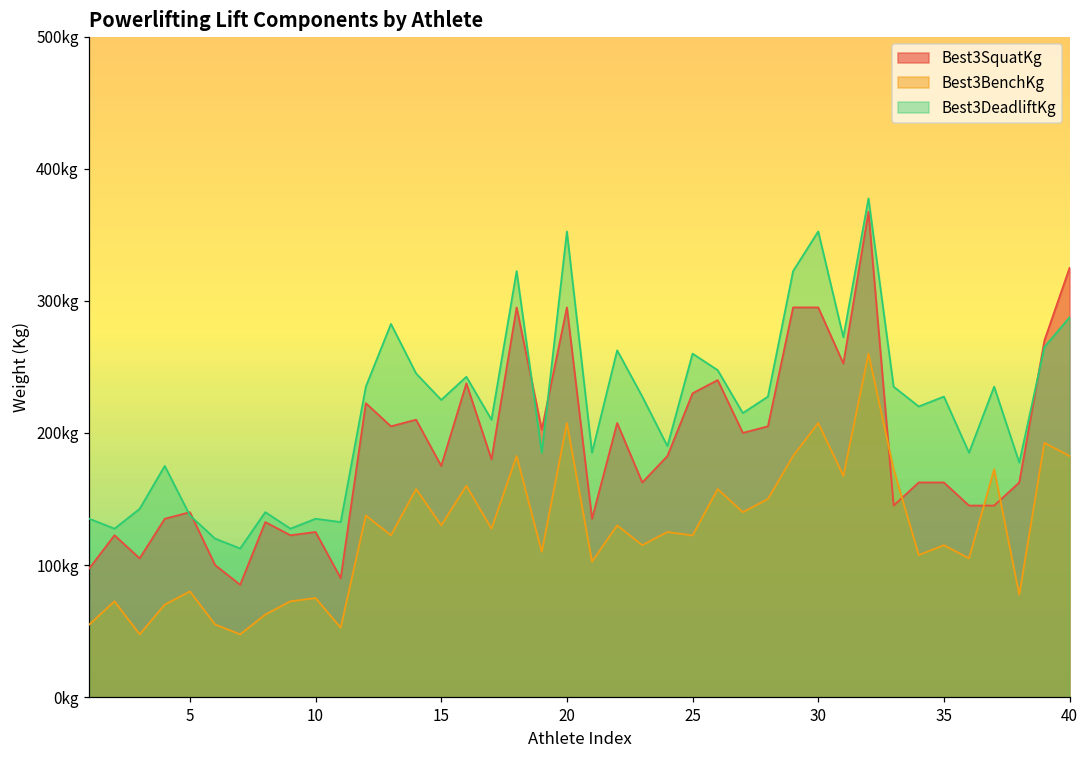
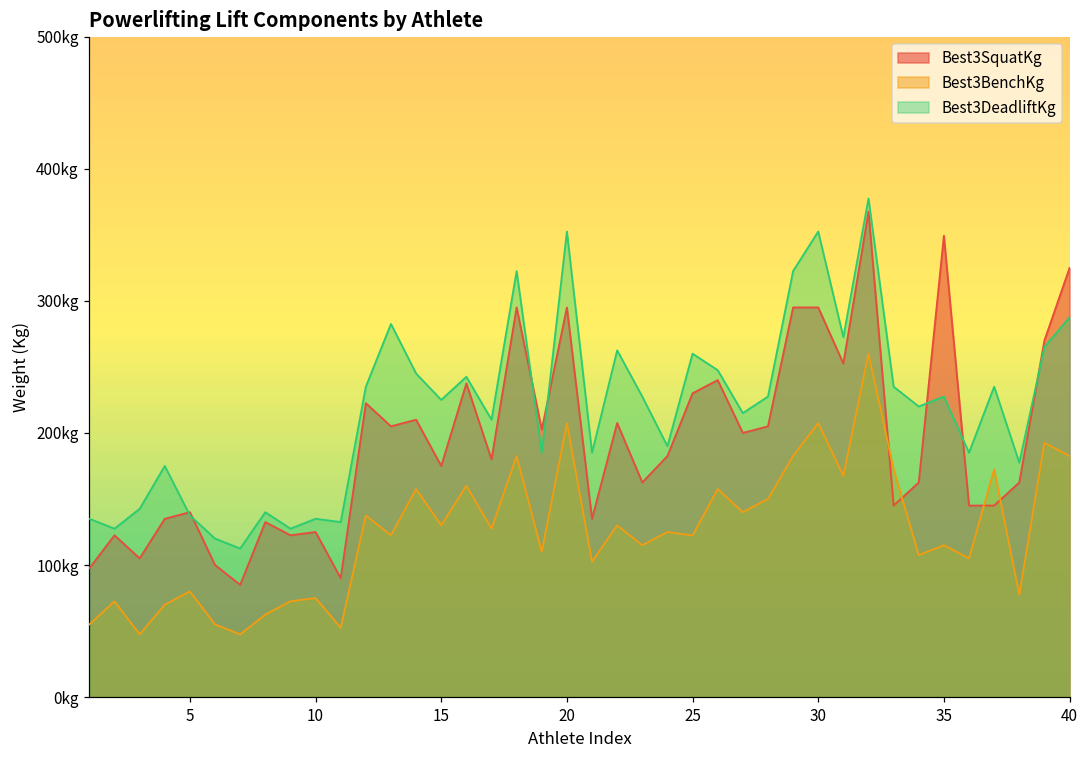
Best3SquatKg, 35: 163kg -> 349kg
